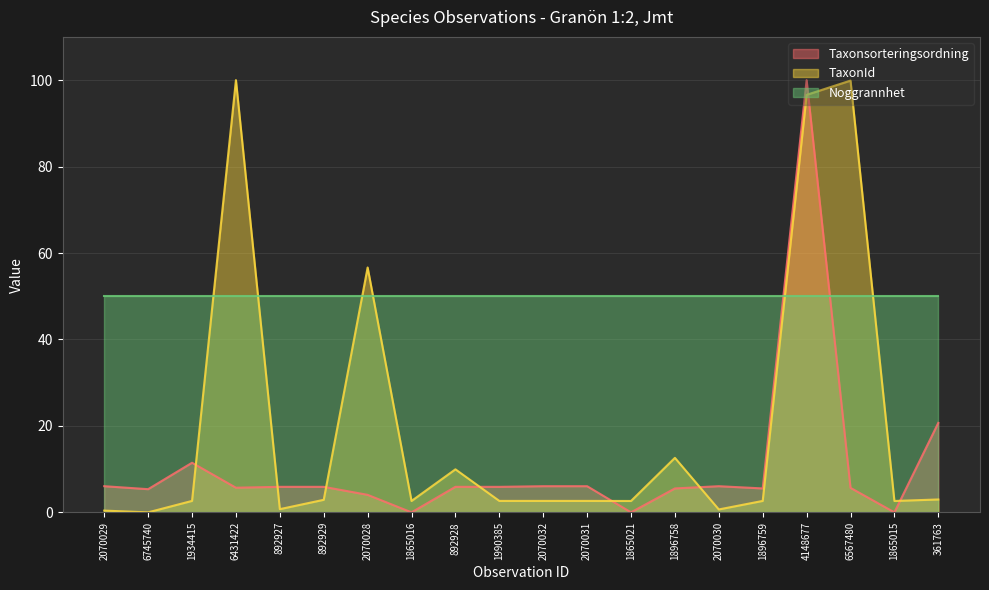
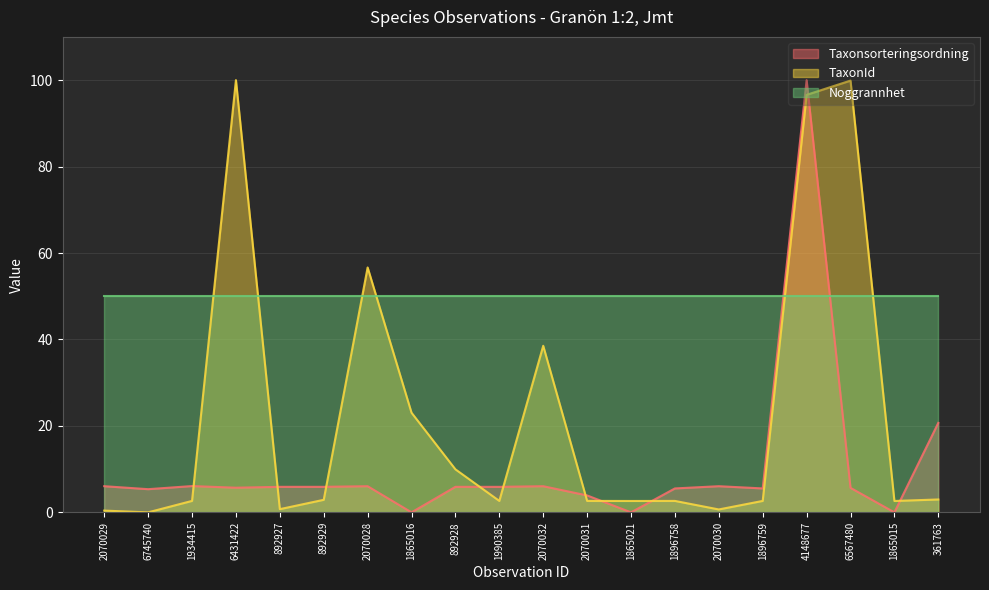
Taxonsorteringsordning, 1934415: 11 -> 6
Taxonsorteringsordning, 2070028: 4 -> 6
TaxonId, 1865016: 3 -> 23
TaxonId, 2070032: 3 -> 39
Taxonsorteringsordning, 2070031: 6 -> 4
TaxonId, 1896758: 13 -> 3
